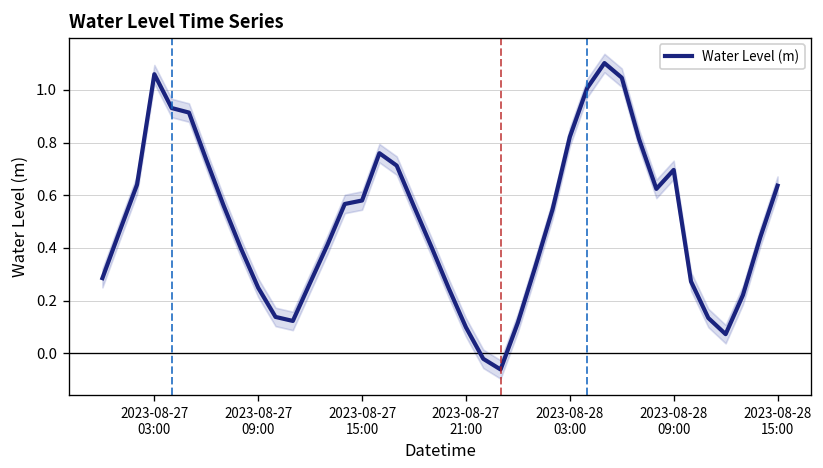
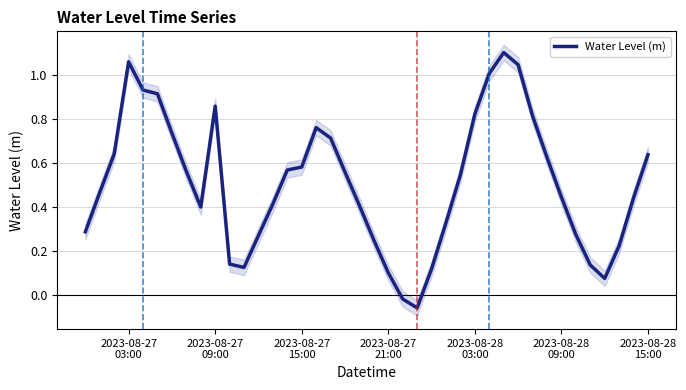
Water Level (m), 2023-08-27 09:00: 0.25 -> 0.86
Water Level (m), 2023-08-28 09:00: 0.70 -> 0.44
